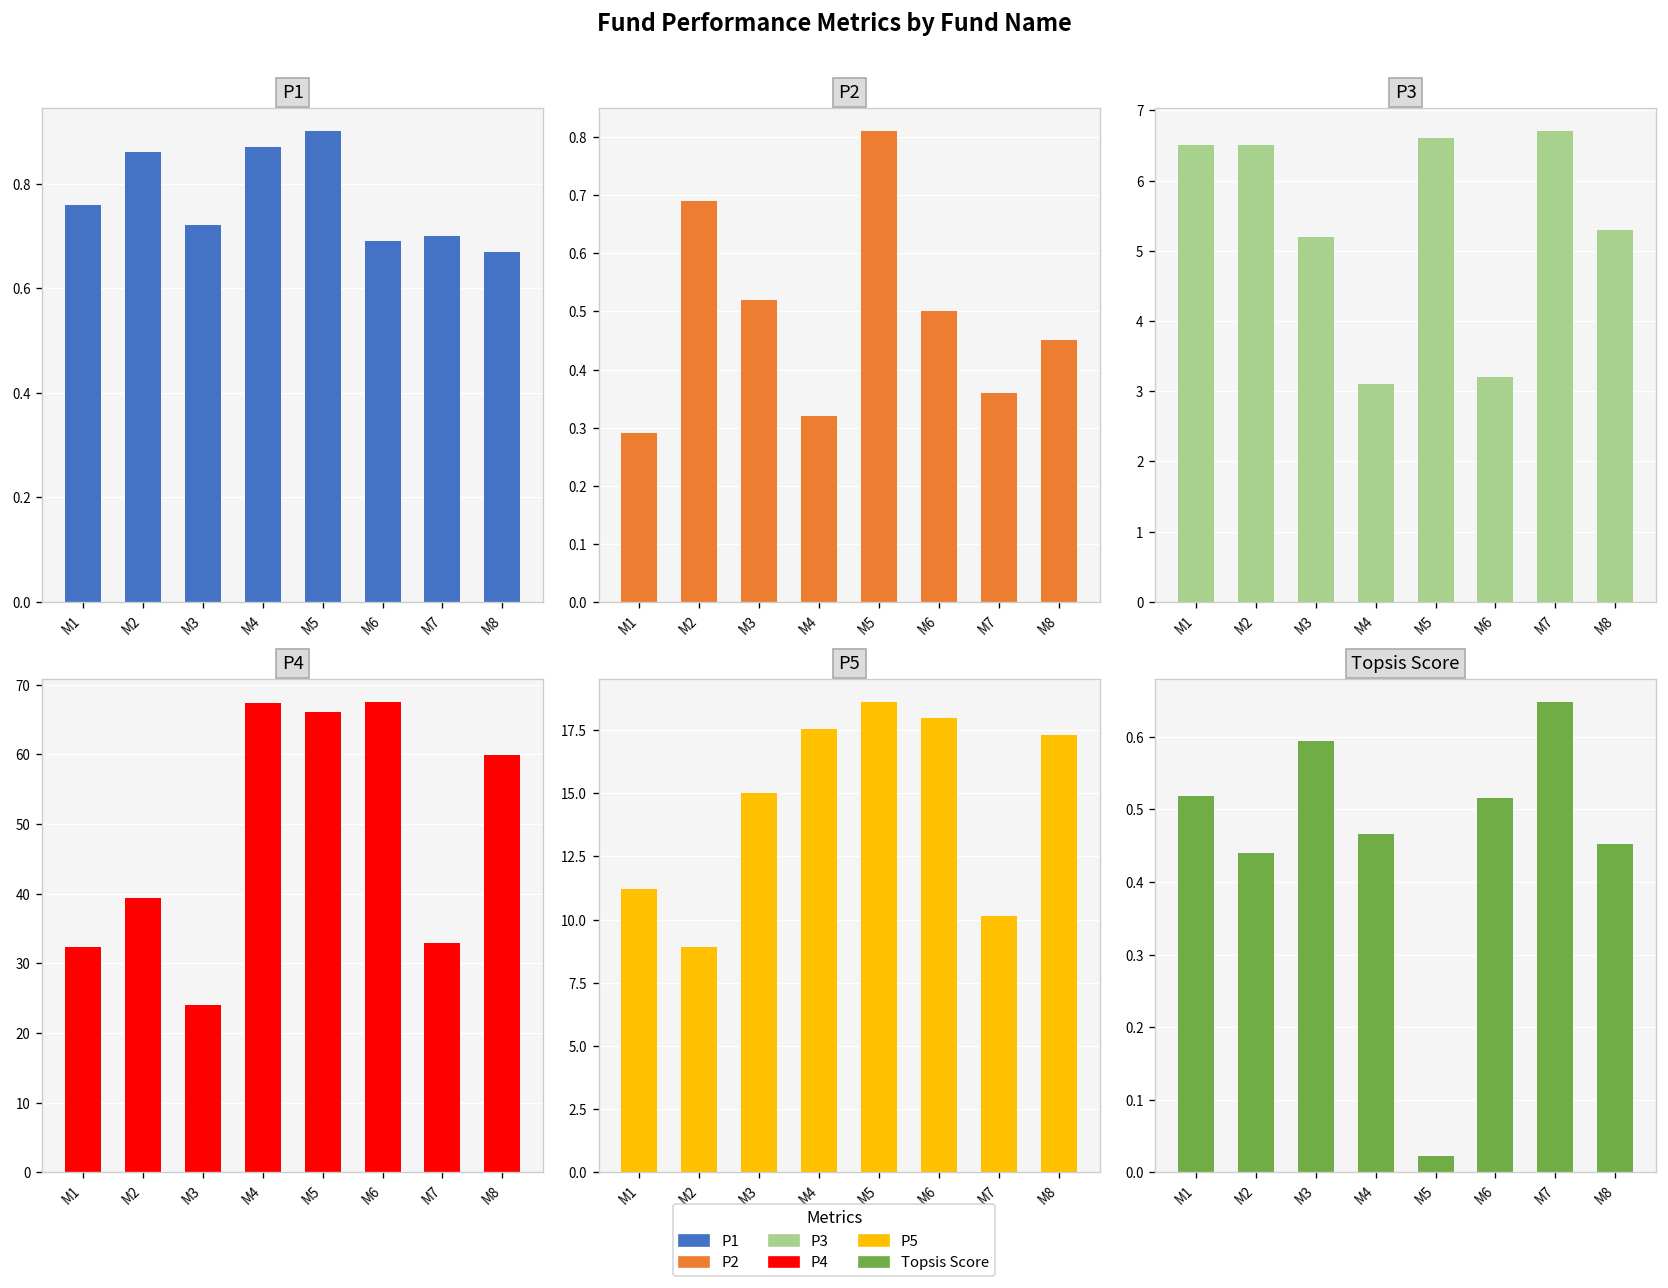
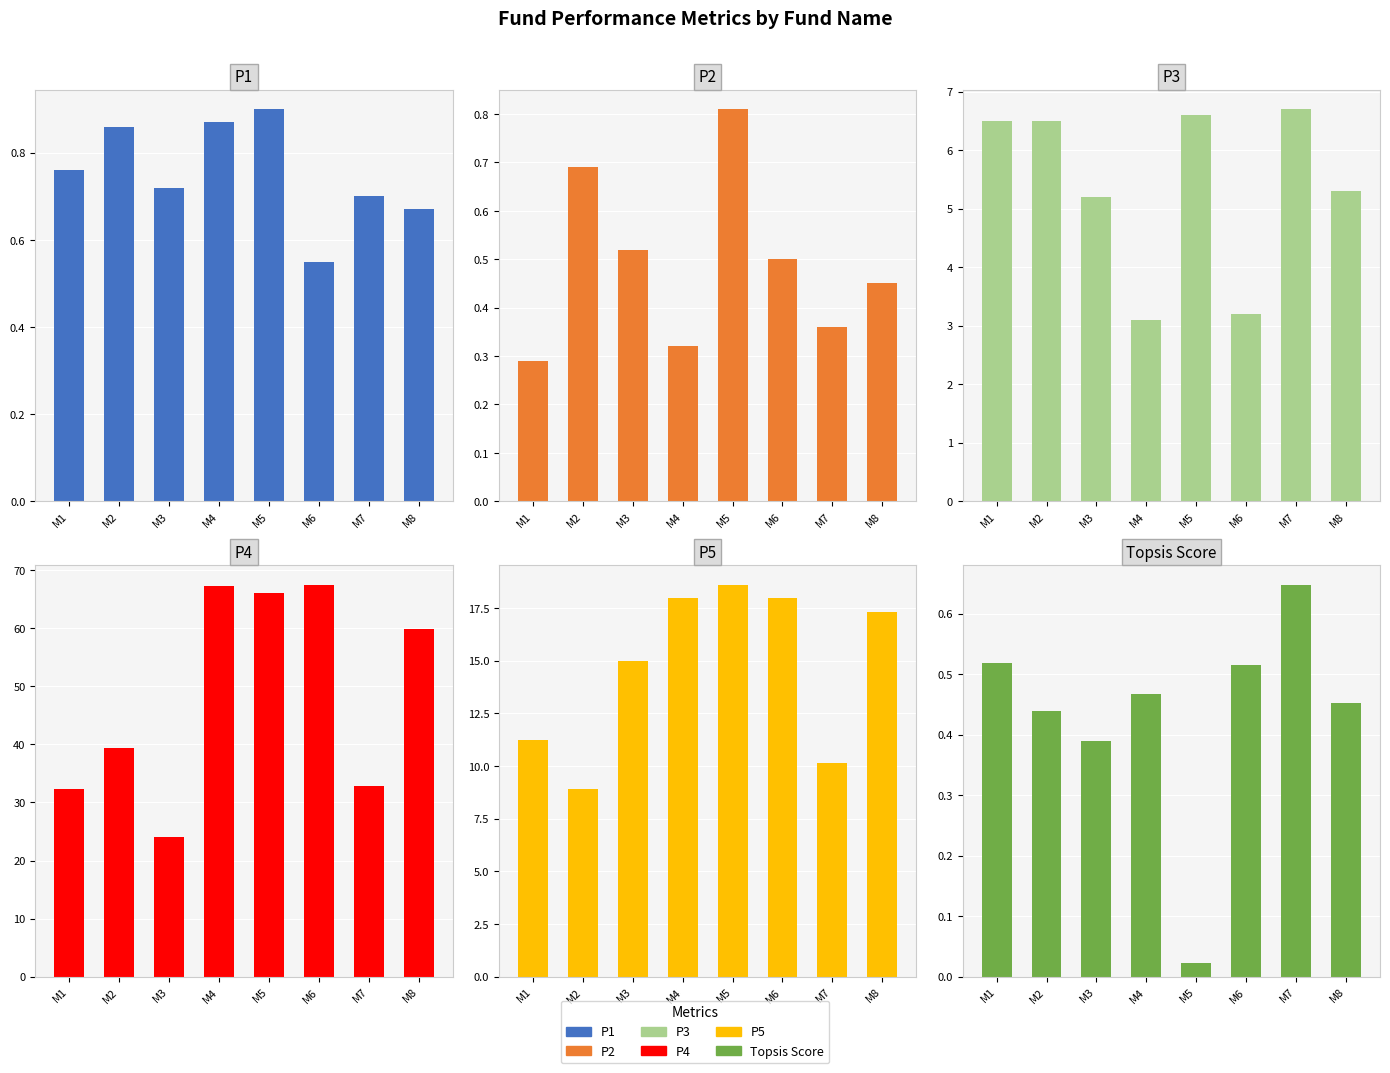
P1, M6: 0.69 -> 0.55
P5, M4: 17.5 -> 18.0
Topsis Score, M3: 0.59 -> 0.39
